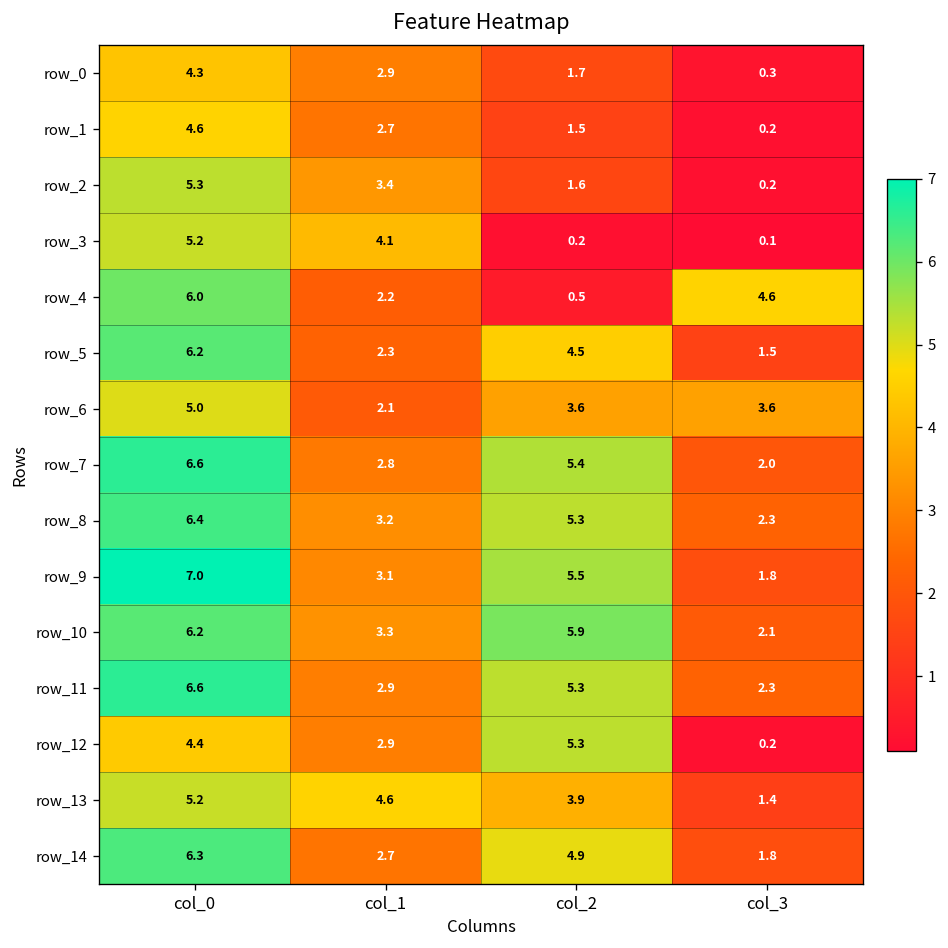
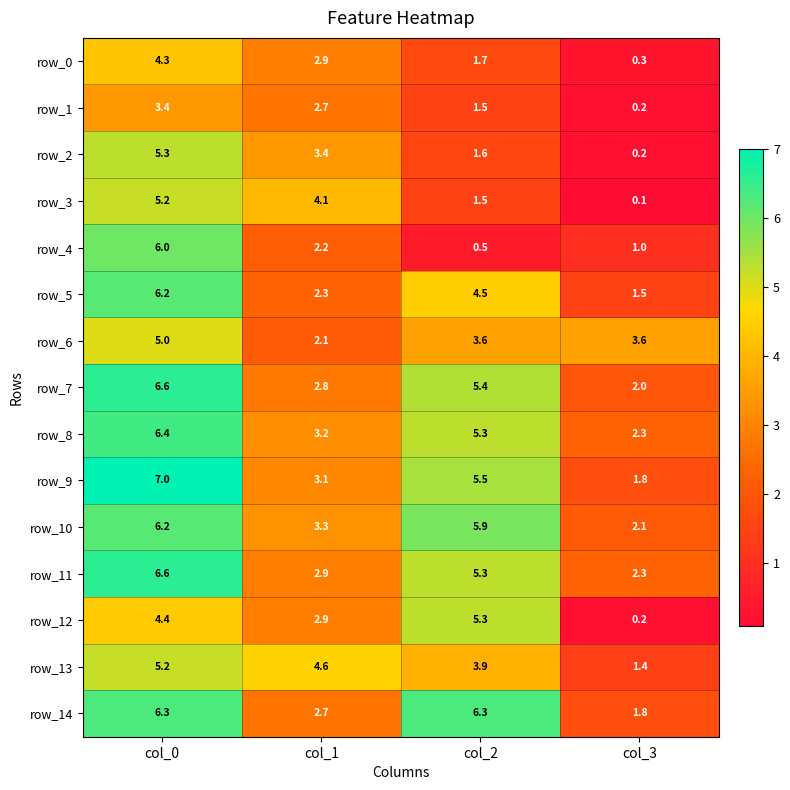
row_1, col_0: 4.6 -> 3.4
row_3, col_2: 0.2 -> 1.5
row_4, col_3: 4.6 -> 1.0
row_14, col_2: 4.9 -> 6.3
